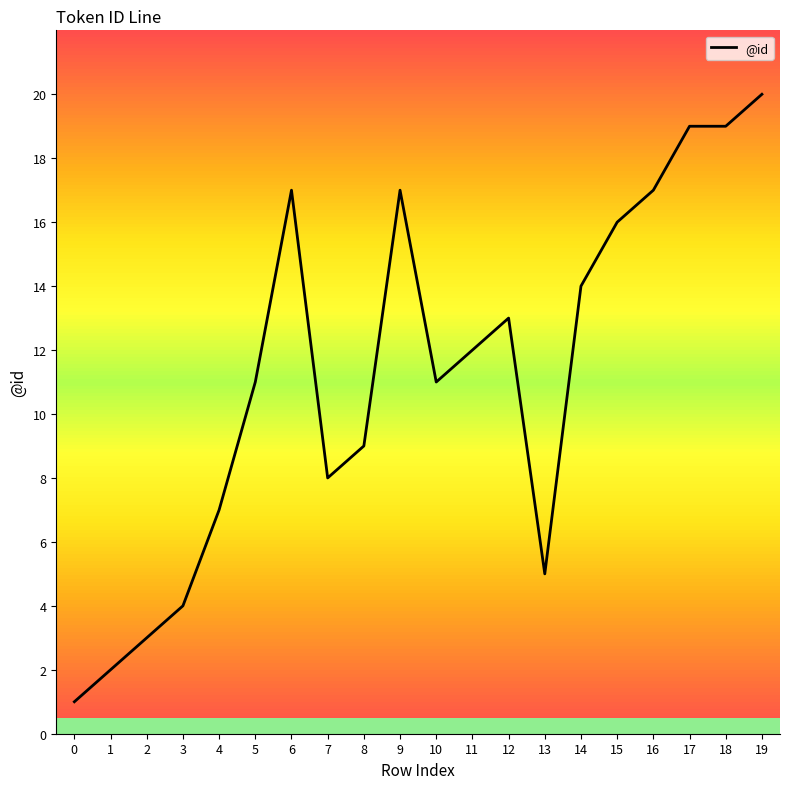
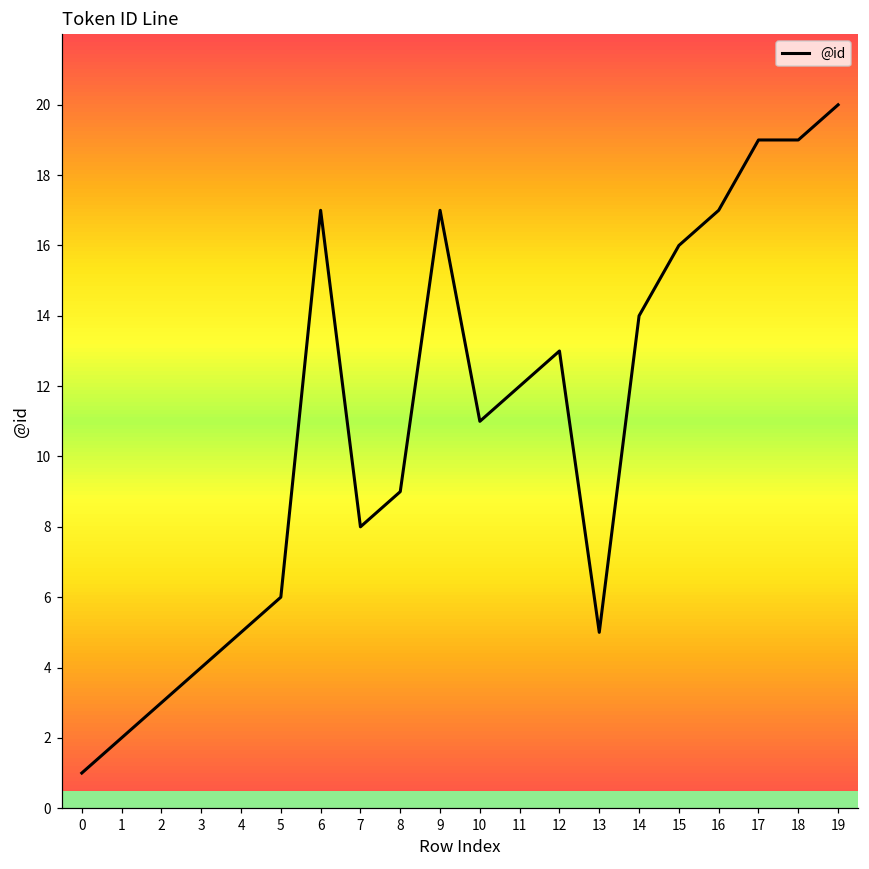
4: 7 -> 5
5: 11 -> 6
